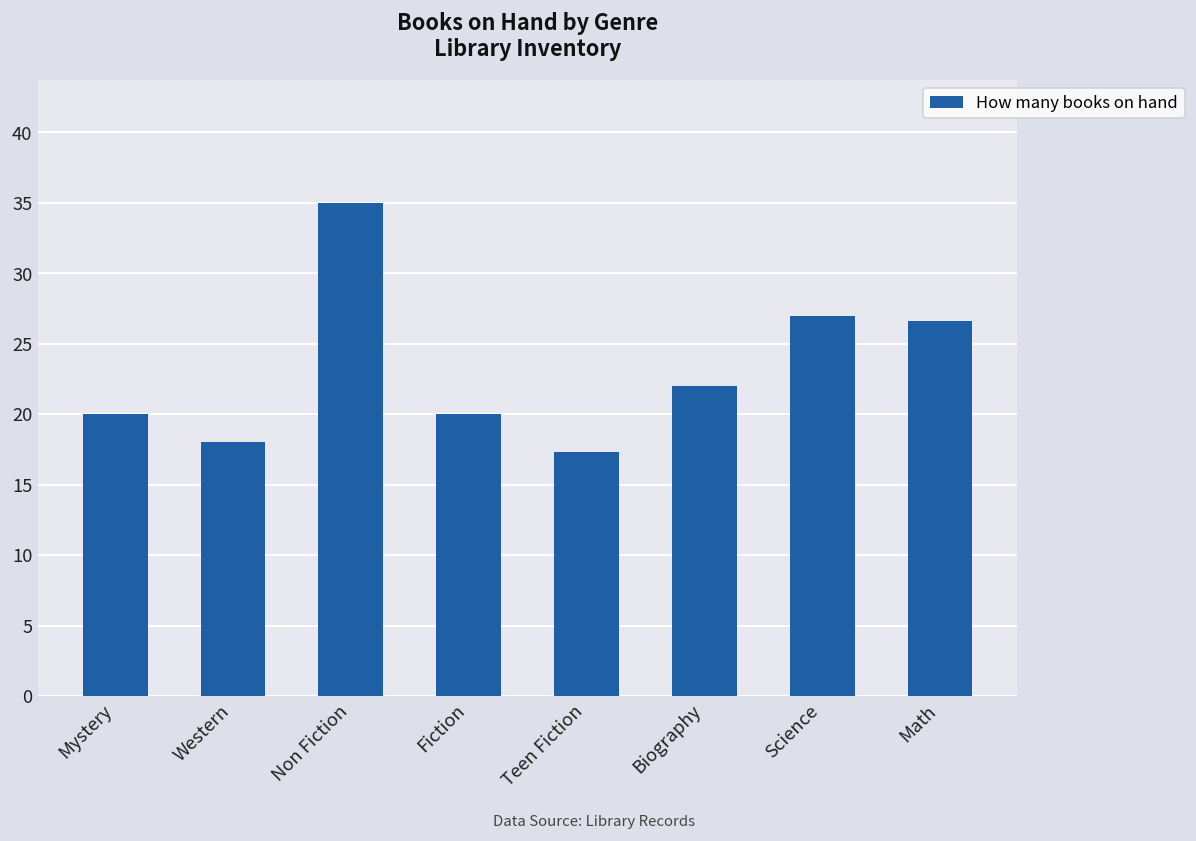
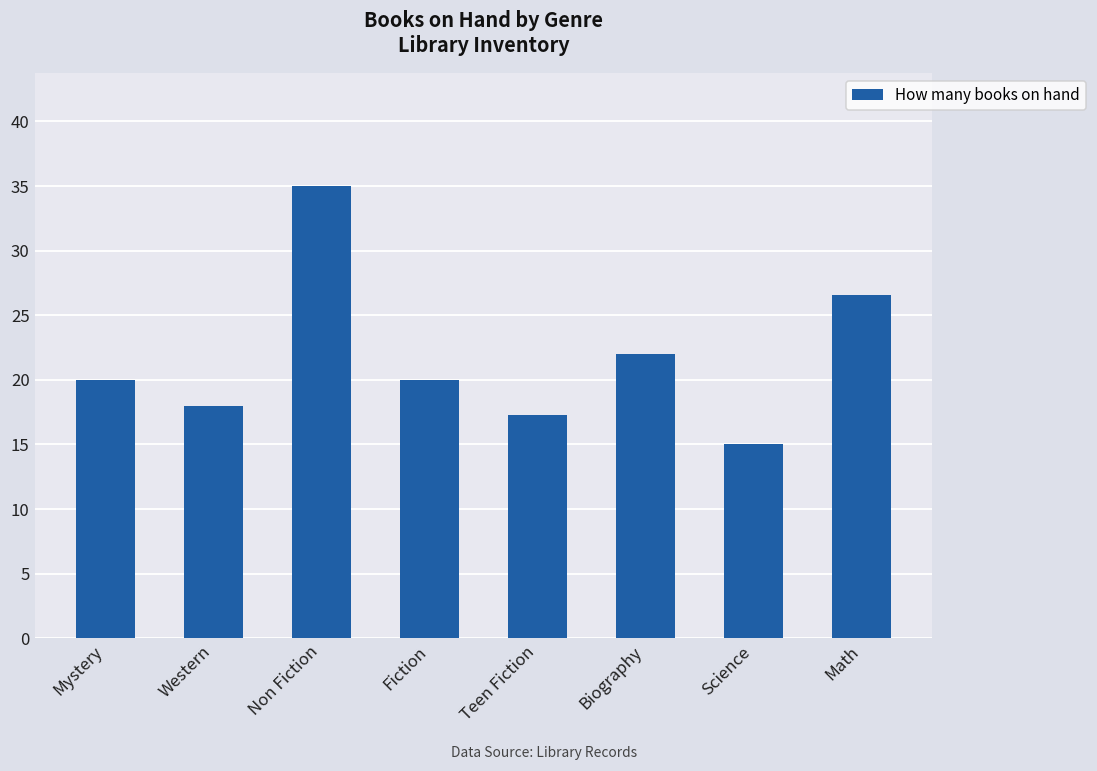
Science: 27 -> 15
